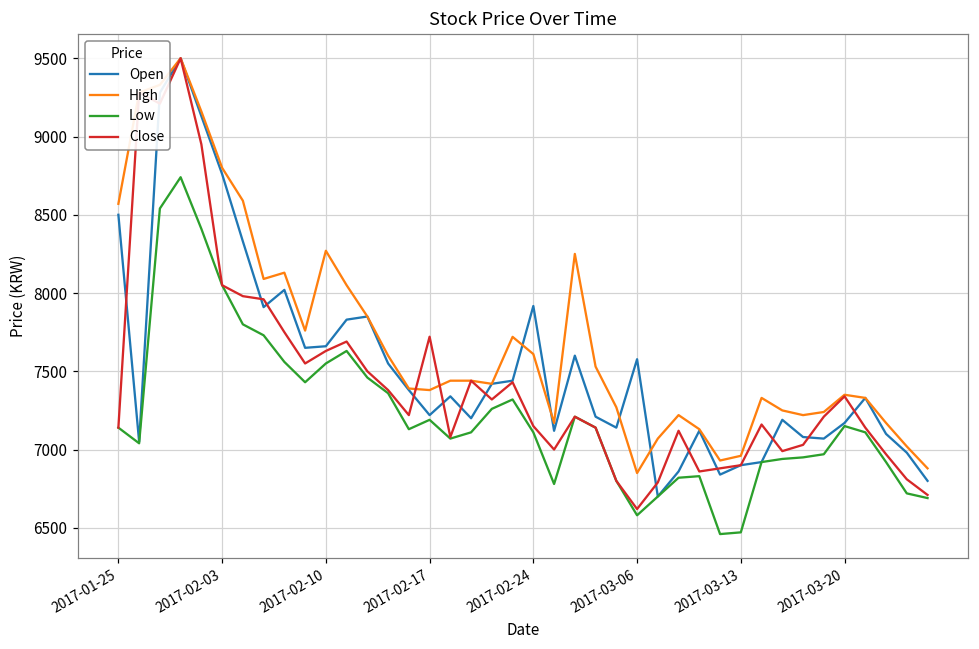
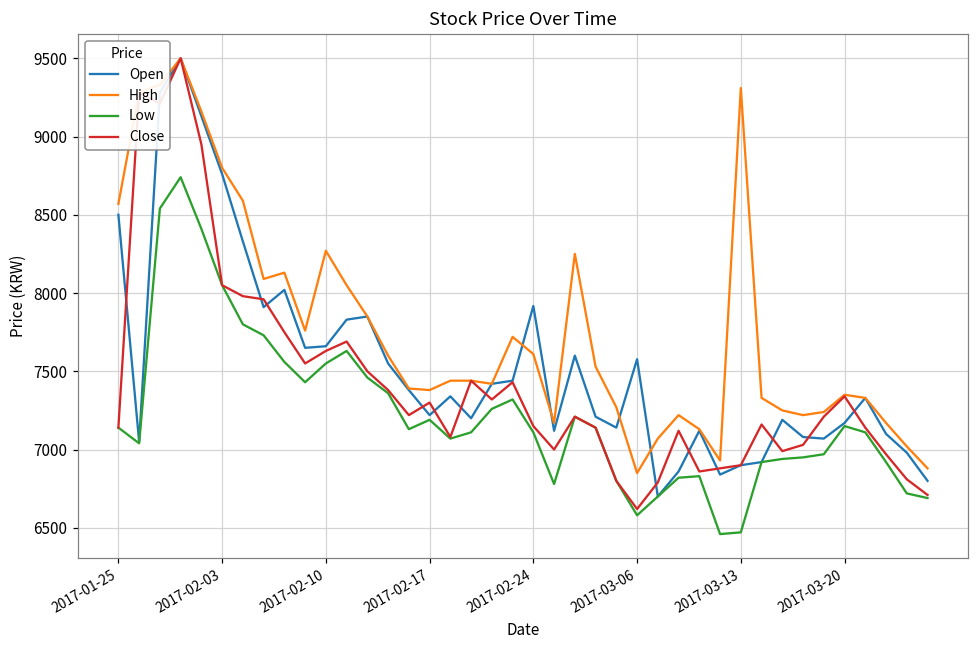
Close, 2017-02-17: 7720 -> 7300
High, 2017-03-13: 6960 -> 9310
